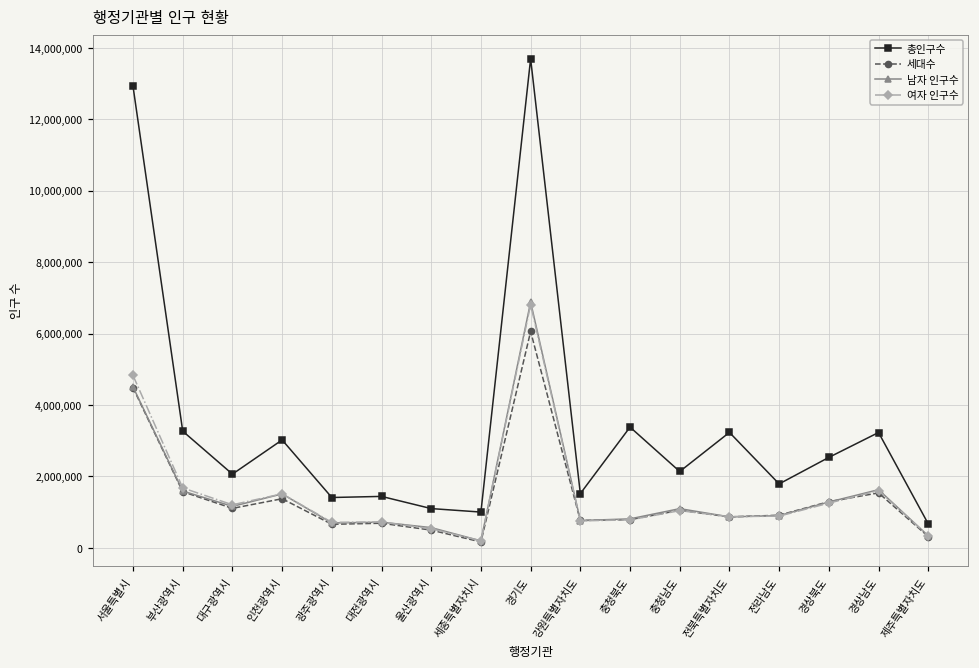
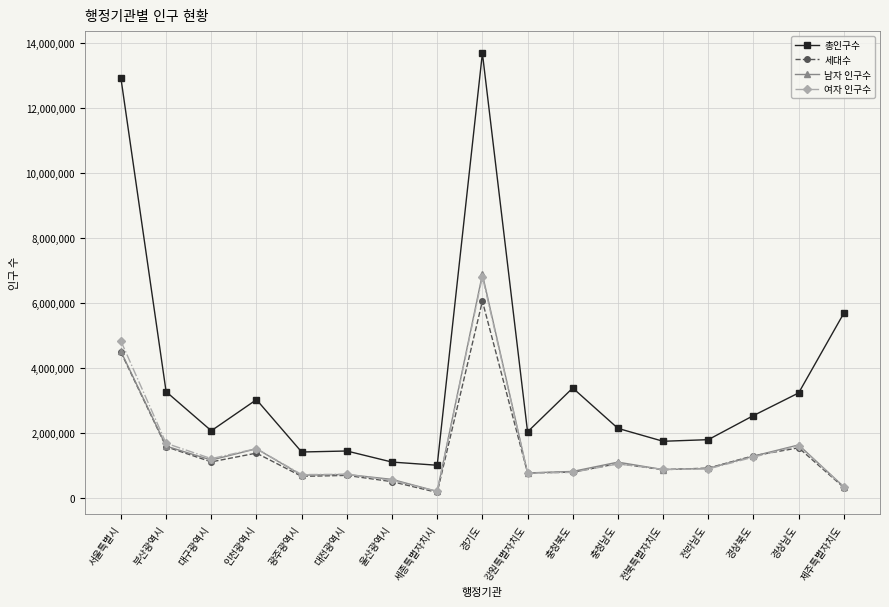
총인구수, 강원특별자치도: 1,500,000 -> 2,000,000
총인구수, 전북특별자치도: 3,200,000 -> 1,700,000
총인구수, 제주특별자치도: 700,000 -> 5,700,000
